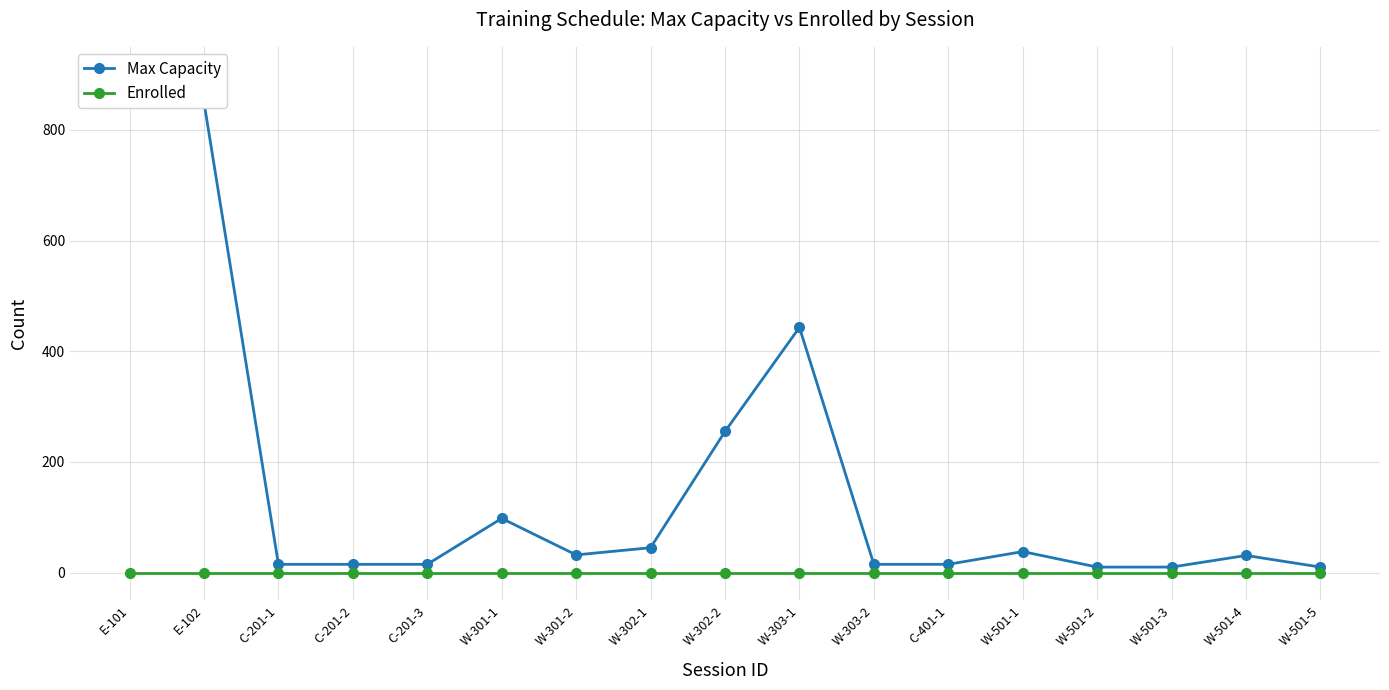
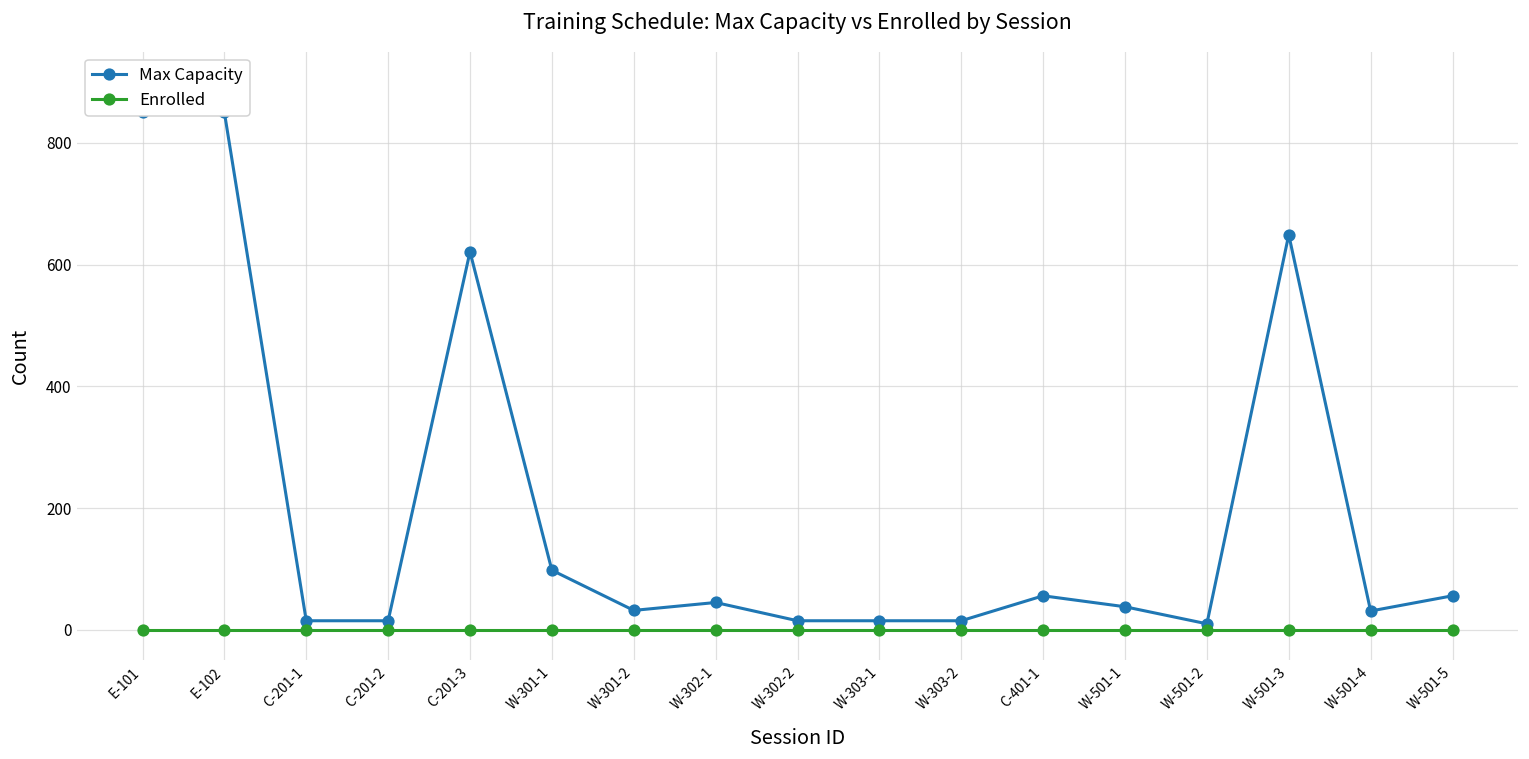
Max Capacity, C-201-3: 20 -> 620
Max Capacity, W-302-2: 260 -> 20
Max Capacity, W-303-1: 440 -> 20
Max Capacity, C-401-1: 20 -> 60
Max Capacity, W-501-3: 10 -> 650
Max Capacity, W-501-5: 10 -> 60
